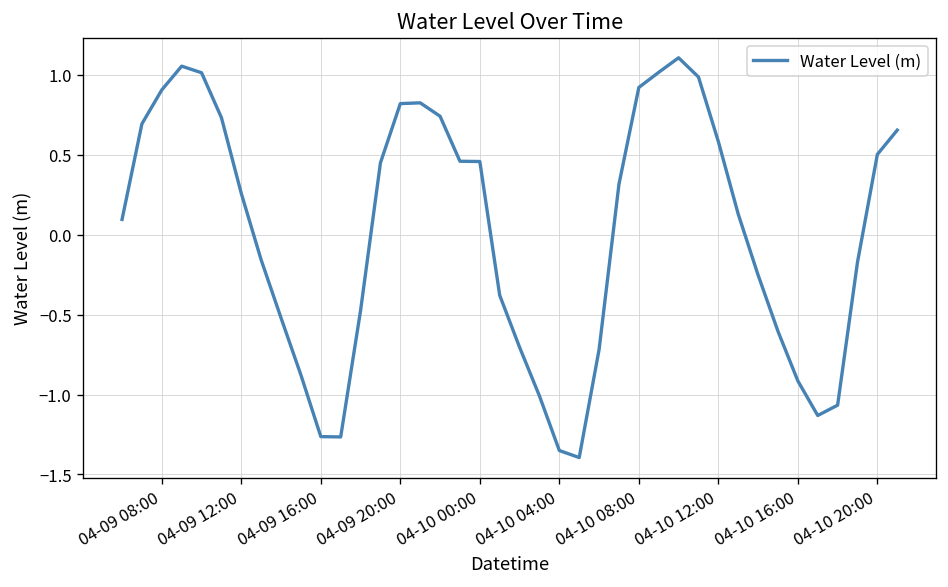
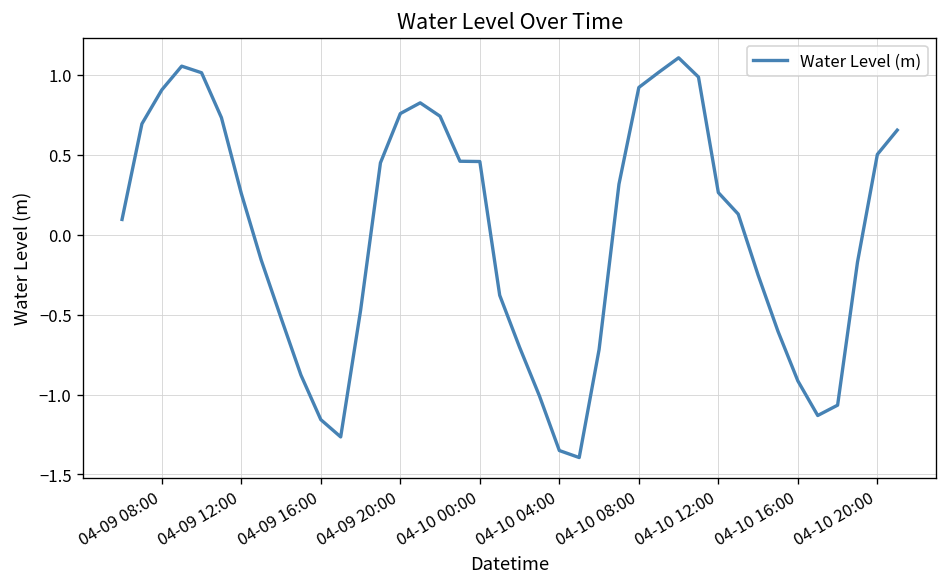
04-09 16:00: -1.26 -> -1.16
04-09 20:00: 0.82 -> 0.76
04-10 12:00: 0.58 -> 0.26
